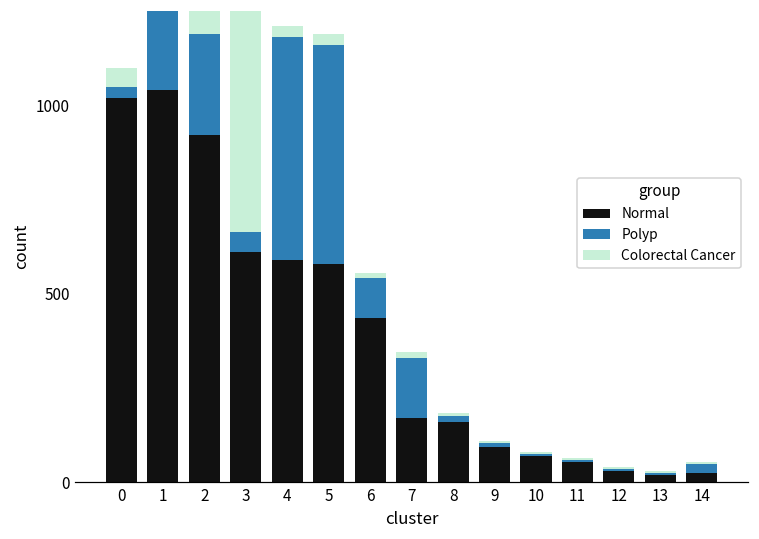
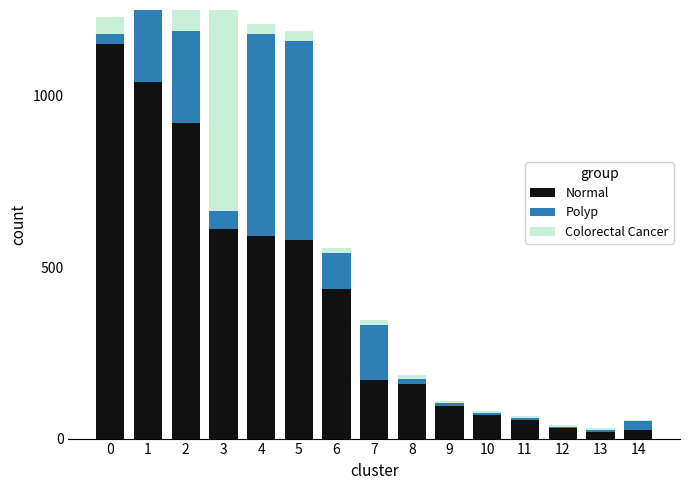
Normal, 0: 1020 -> 1150
